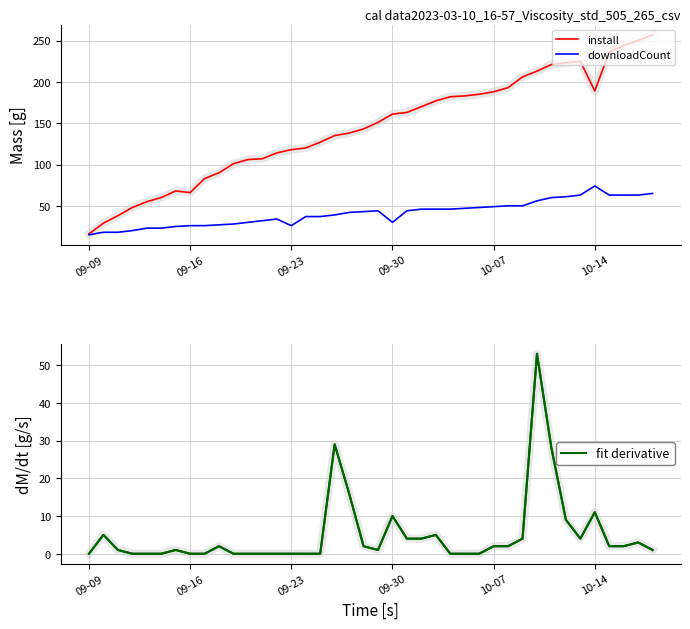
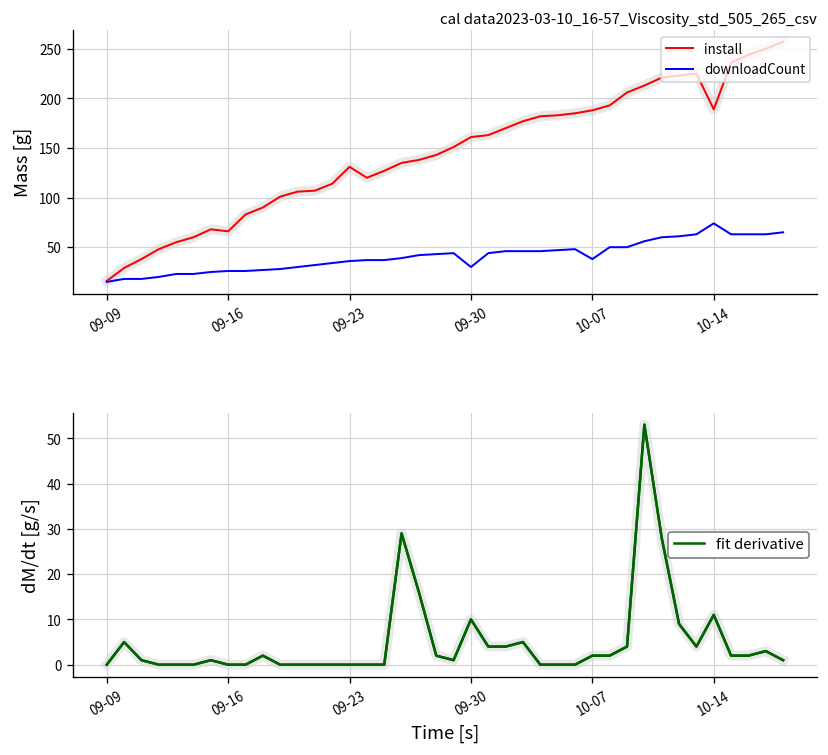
cal data2023-03-10_16-57_Viscosity_std_505_265_csv, install, 09-23: 120 -> 130
cal data2023-03-10_16-57_Viscosity_std_505_265_csv, downloadCount, 09-23: 30 -> 40
cal data2023-03-10_16-57_Viscosity_std_505_265_csv, downloadCount, 10-07: 50 -> 40
